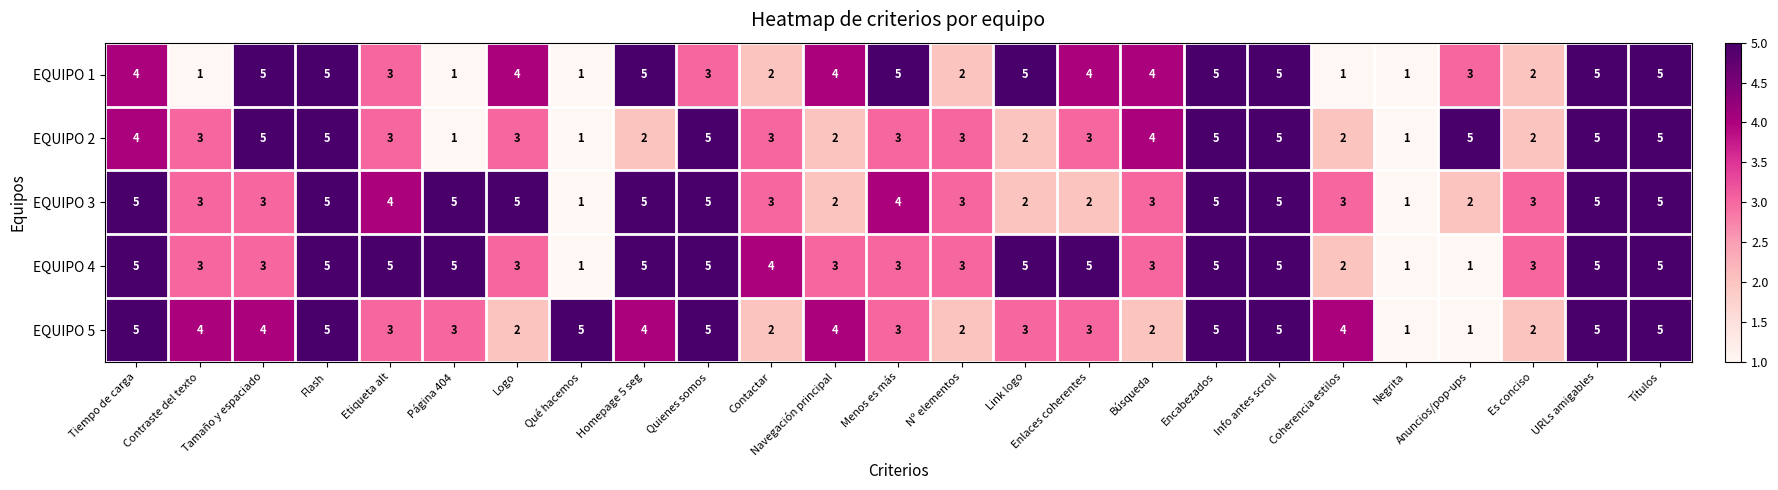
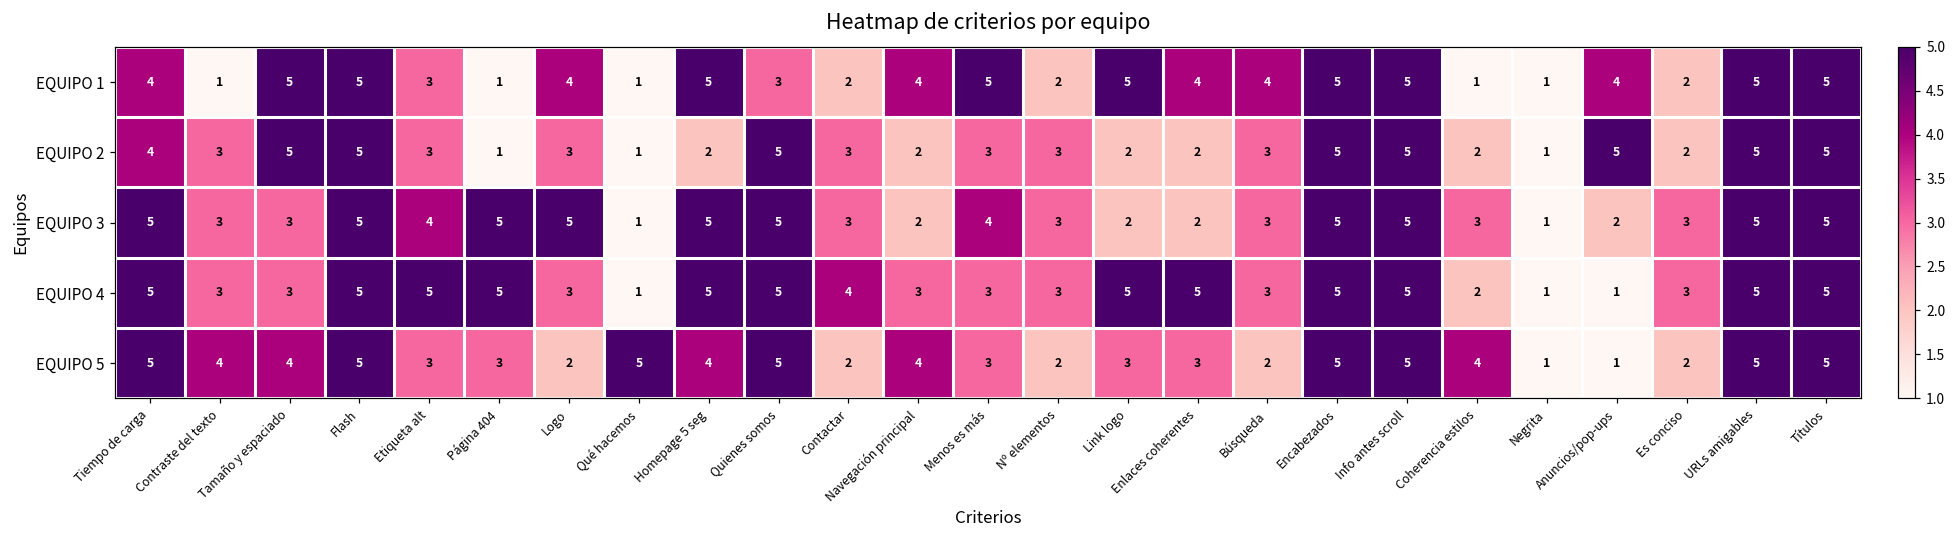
EQUIPO 1, Anuncios/pop-ups: 3 -> 4
EQUIPO 2, Enlaces coherentes: 3 -> 2
EQUIPO 2, Búsqueda: 4 -> 3
